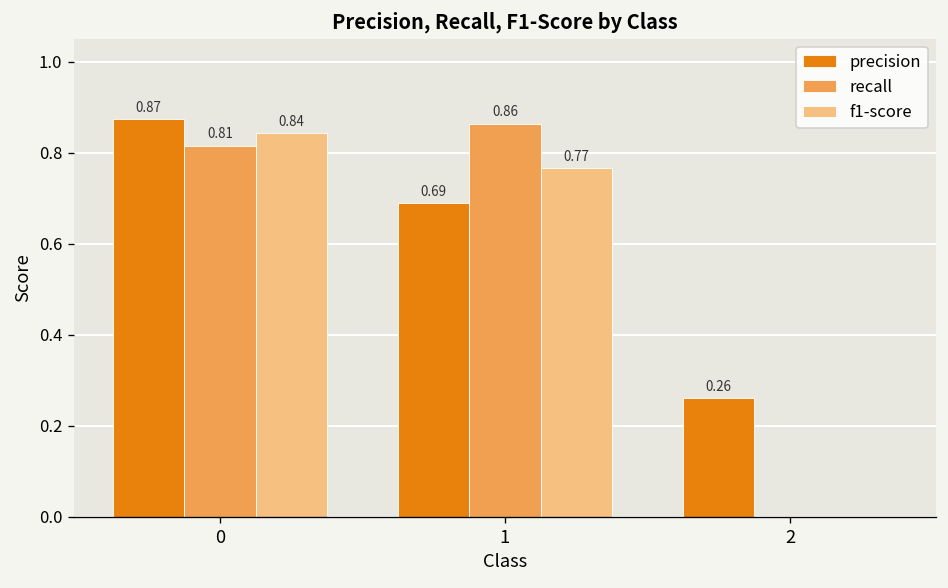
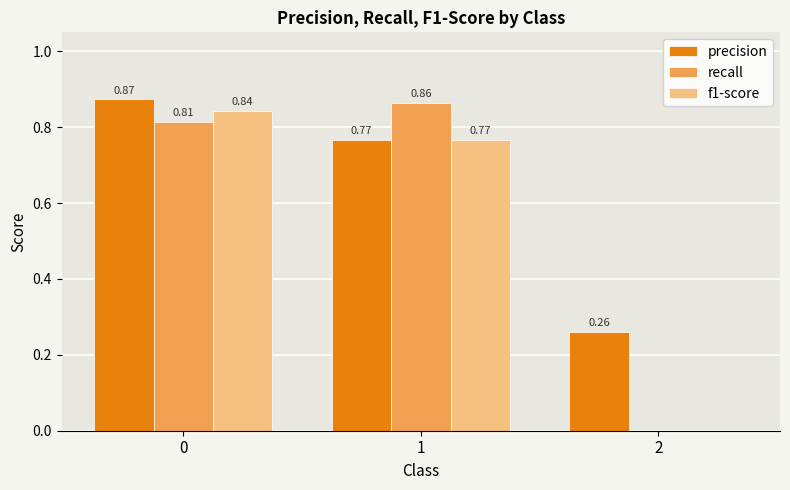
precision, 1: 0.69 -> 0.77
